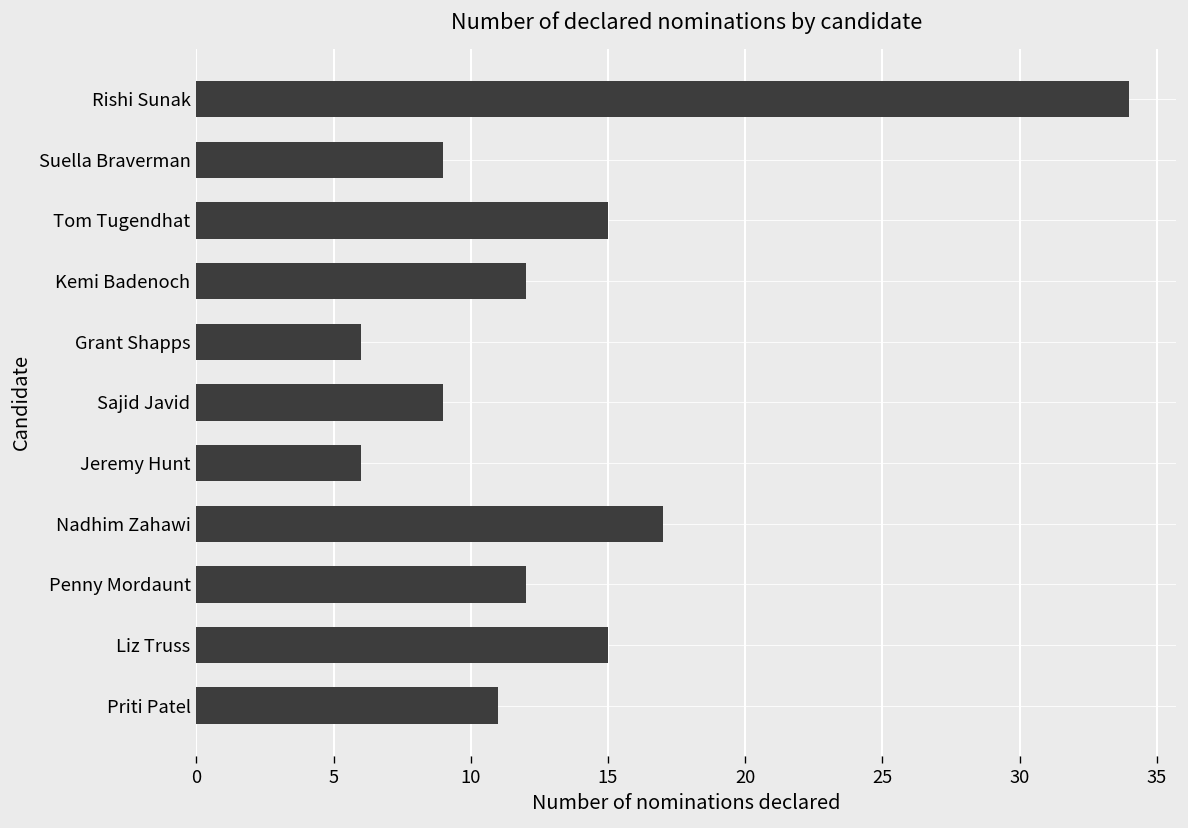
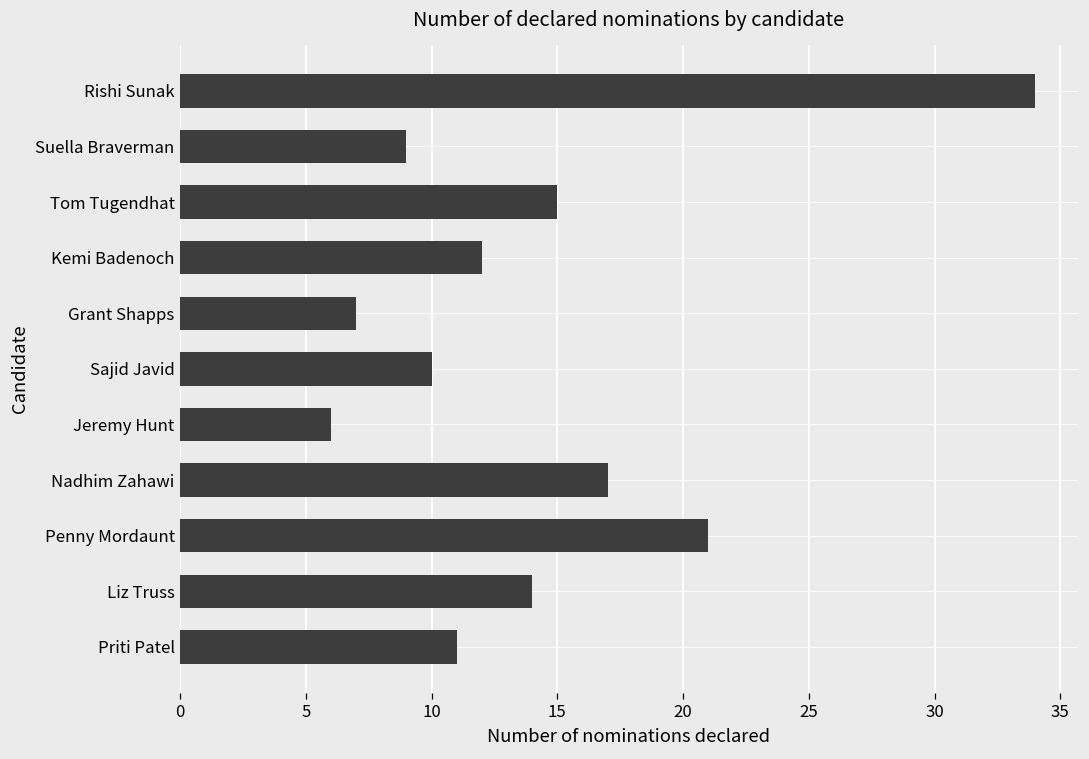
Grant Shapps: 6 -> 7
Sajid Javid: 9 -> 10
Penny Mordaunt: 12 -> 21
Liz Truss: 15 -> 14
